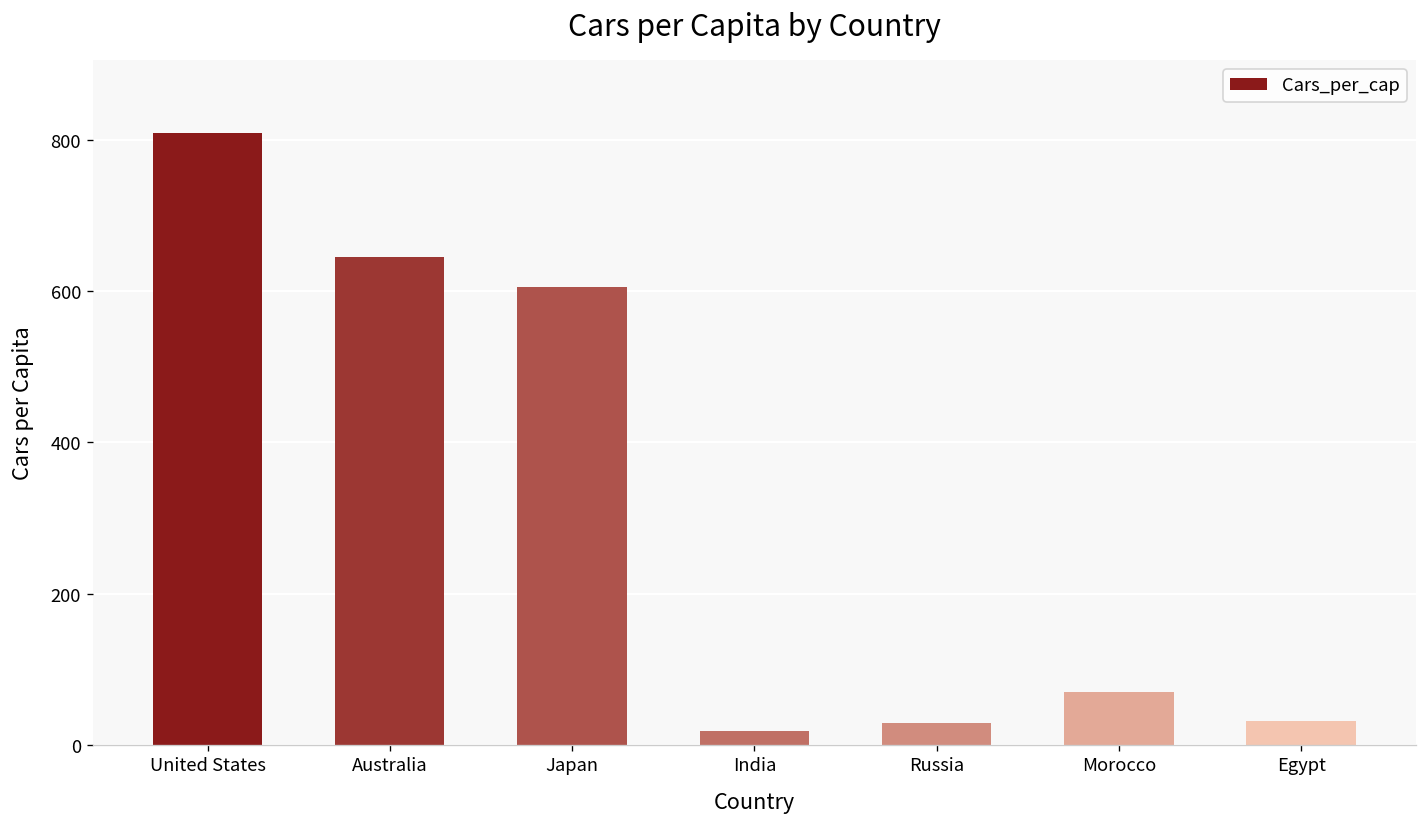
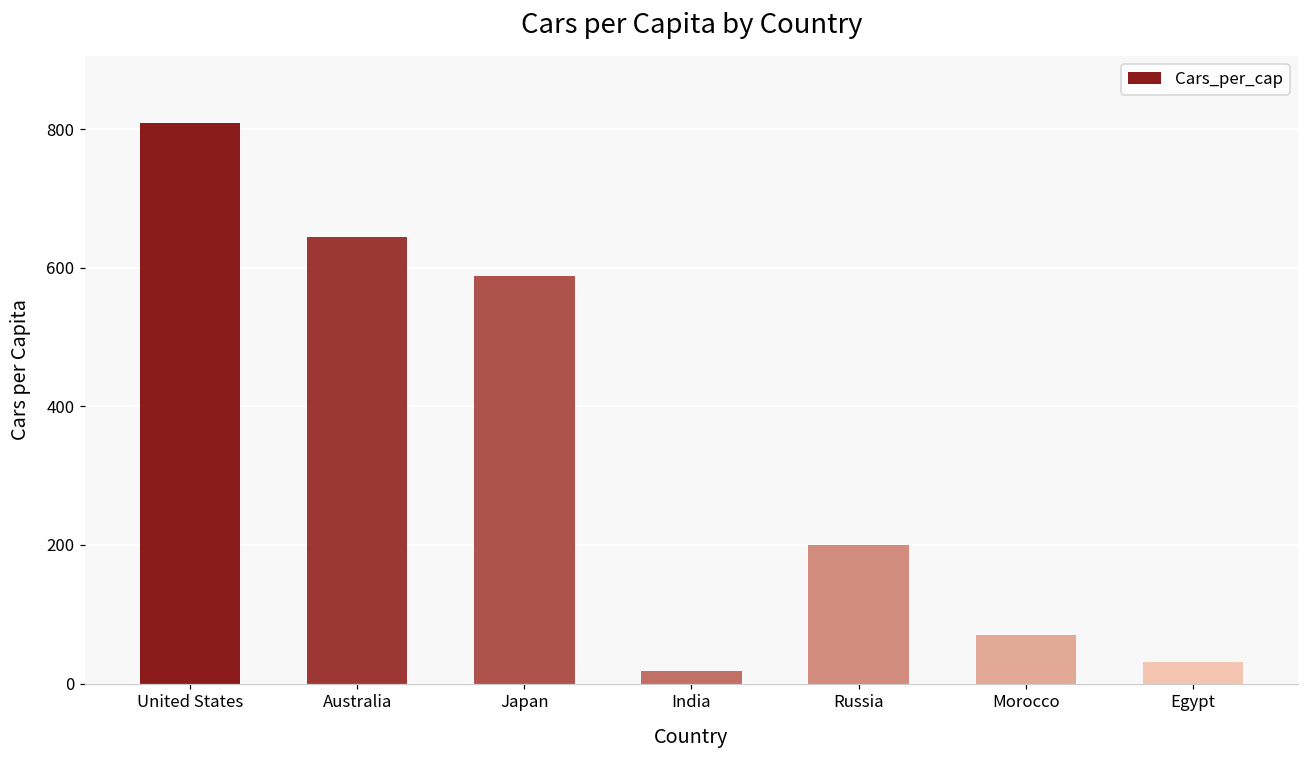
Japan: 610 -> 590
Russia: 30 -> 200
